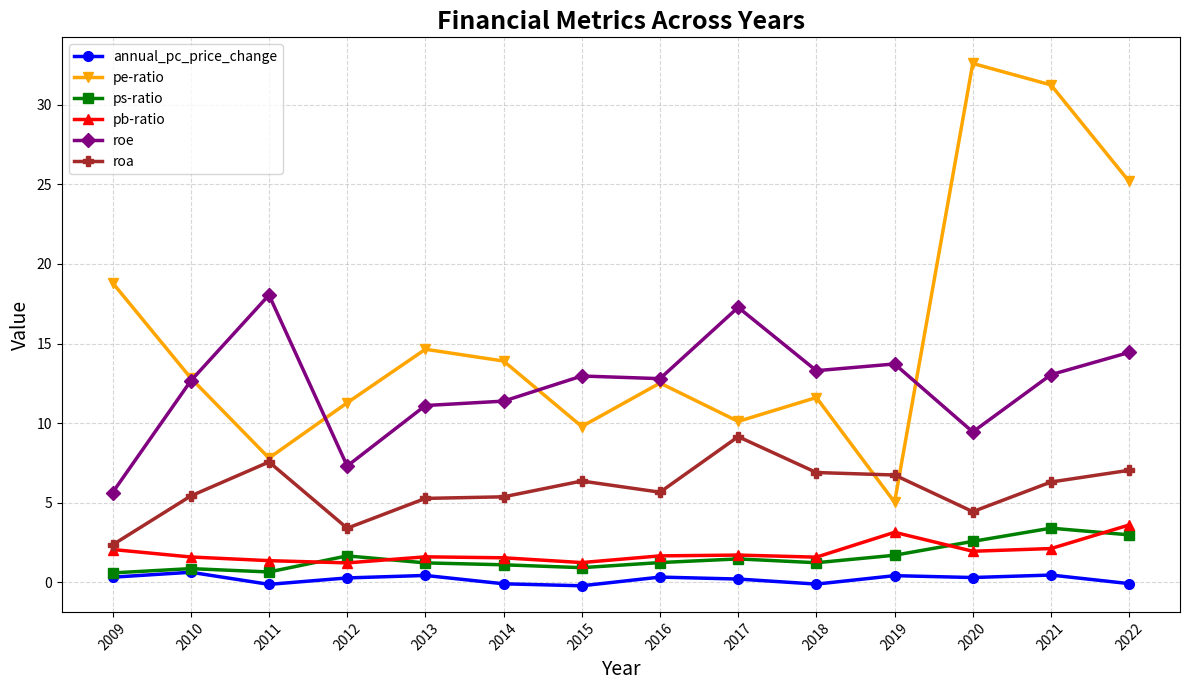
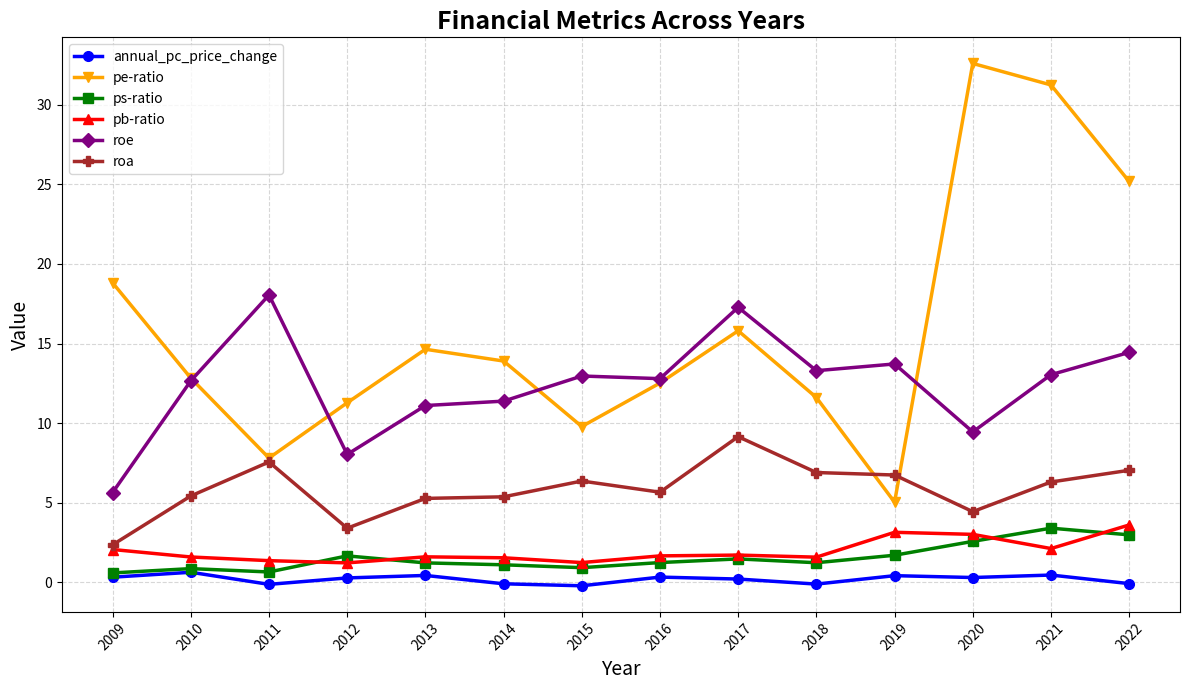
roe, 2012: 7.3 -> 8.0
pe-ratio, 2017: 10.1 -> 15.8
pb-ratio, 2020: 2.0 -> 3.0
